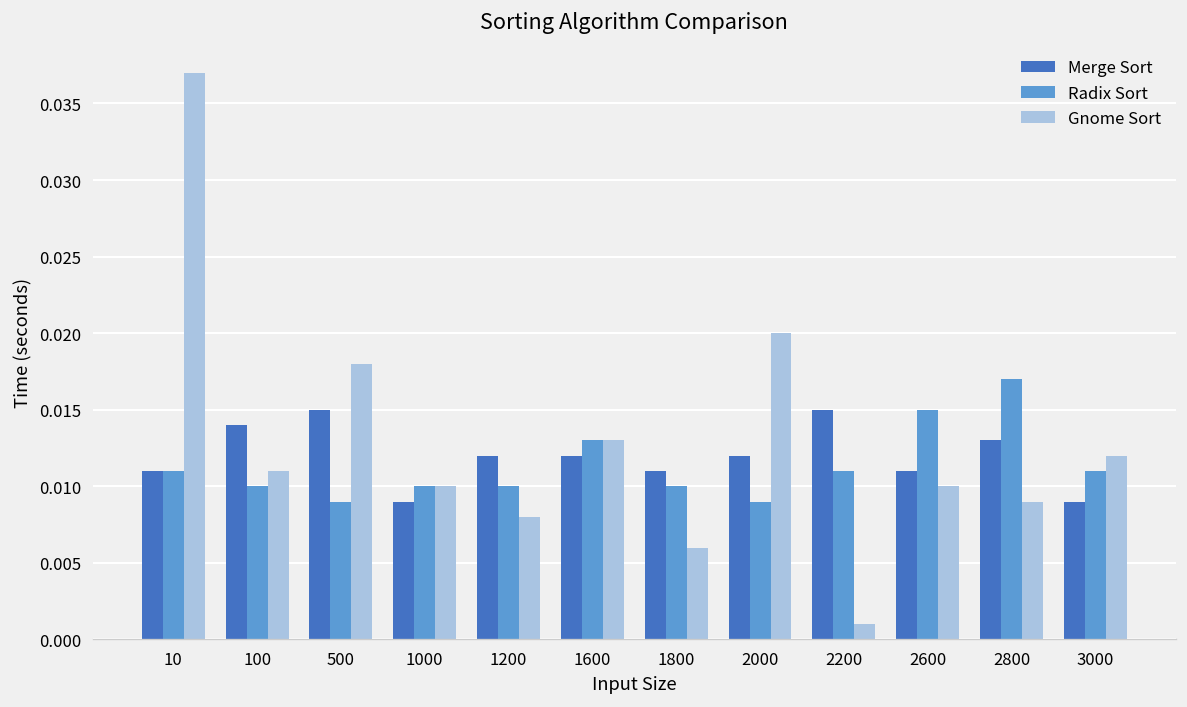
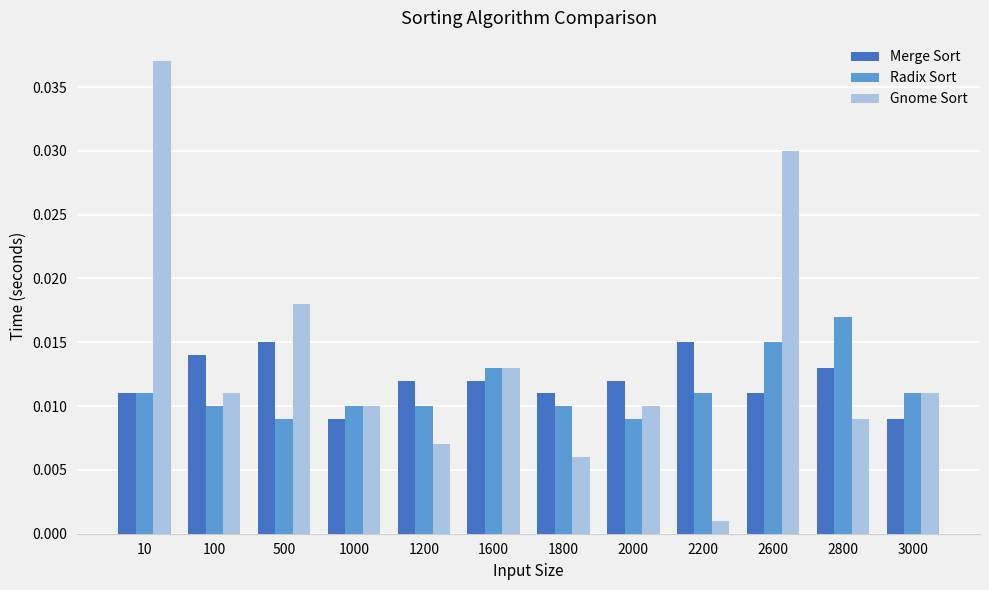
Gnome Sort, 1200: 0.008 -> 0.007
Gnome Sort, 2000: 0.02 -> 0.01
Gnome Sort, 2600: 0.01 -> 0.03
Gnome Sort, 3000: 0.012 -> 0.011
